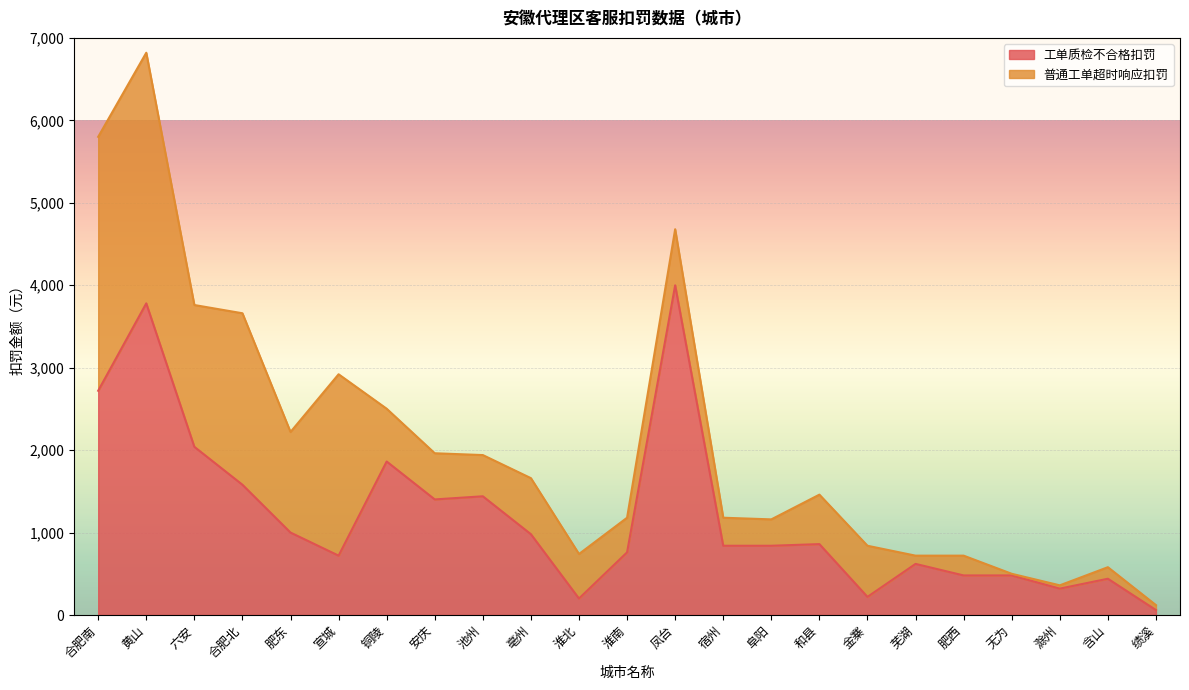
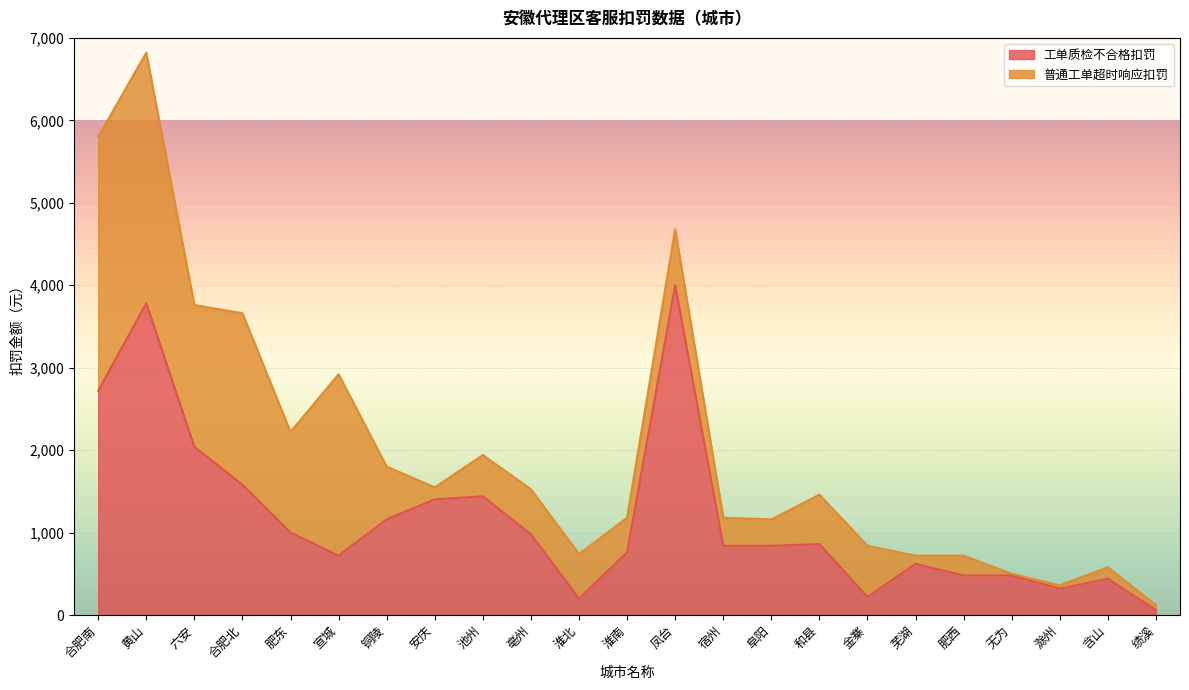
工单质检不合格扣罚, 铜陵: 1,900 -> 1,200
普通工单超时响应扣罚, 安庆: 600 -> 100
普通工单超时响应扣罚, 亳州: 700 -> 500
